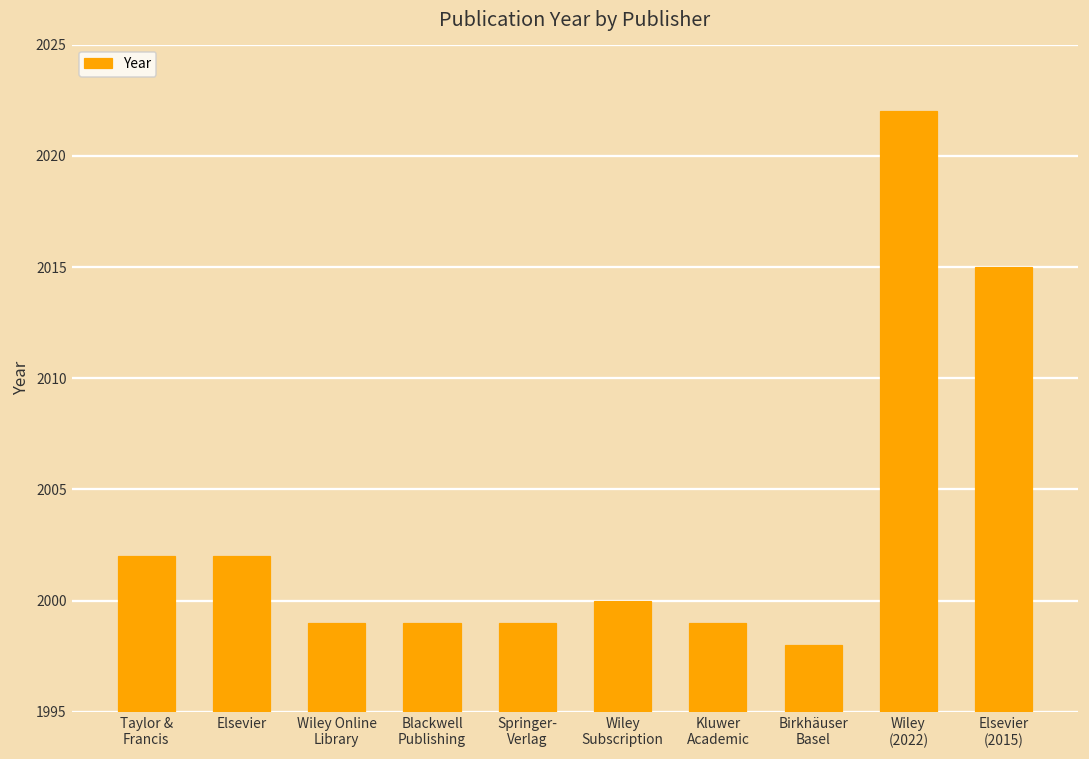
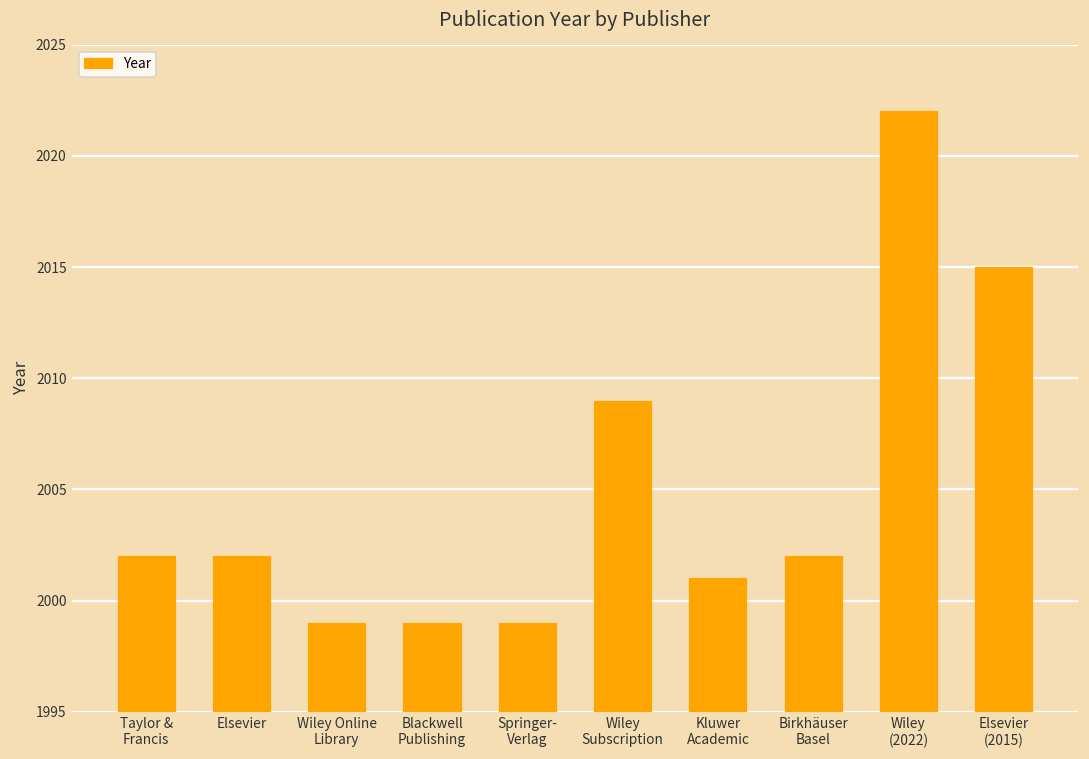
Wiley Subscription: 2000 -> 2009
Kluwer Academic: 1999 -> 2001
Birkhäuser Basel: 1998 -> 2002
